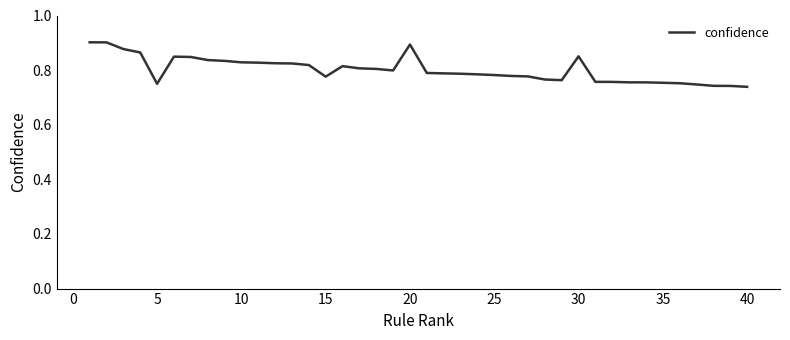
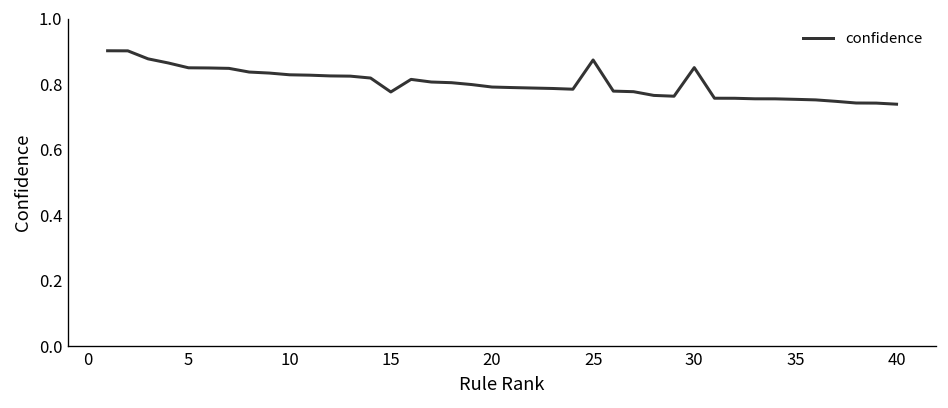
5: 0.75 -> 0.85
20: 0.89 -> 0.79
25: 0.78 -> 0.87
